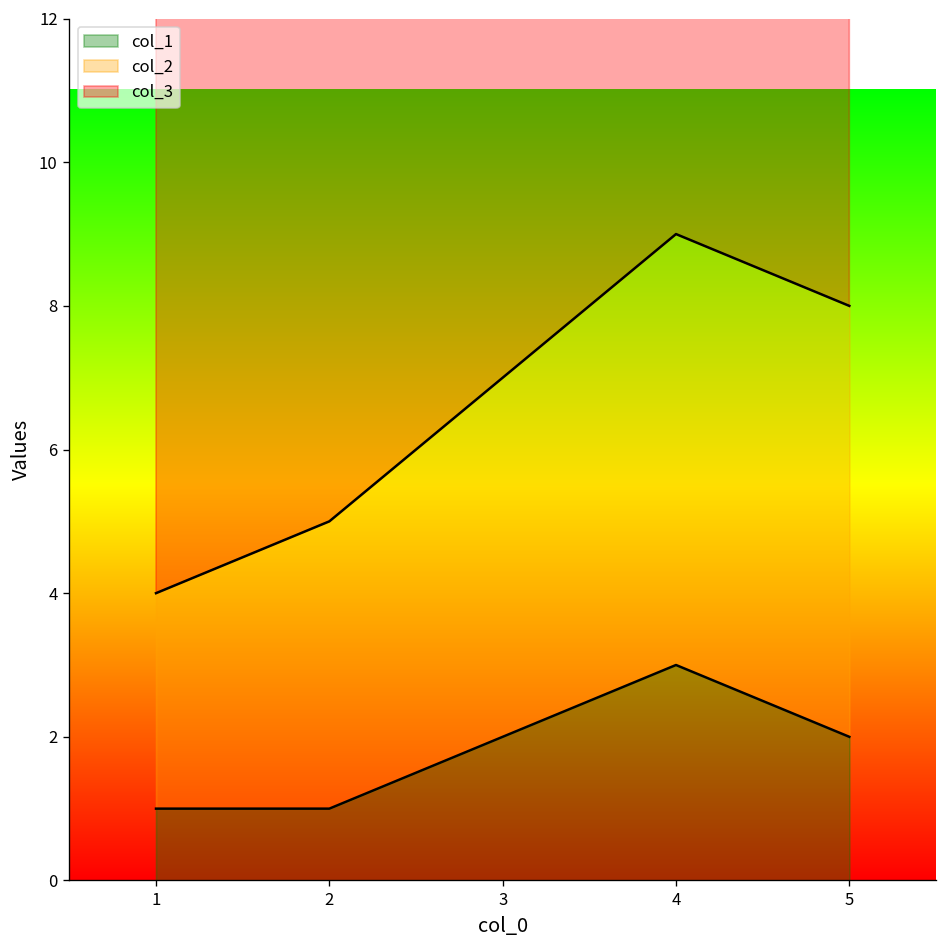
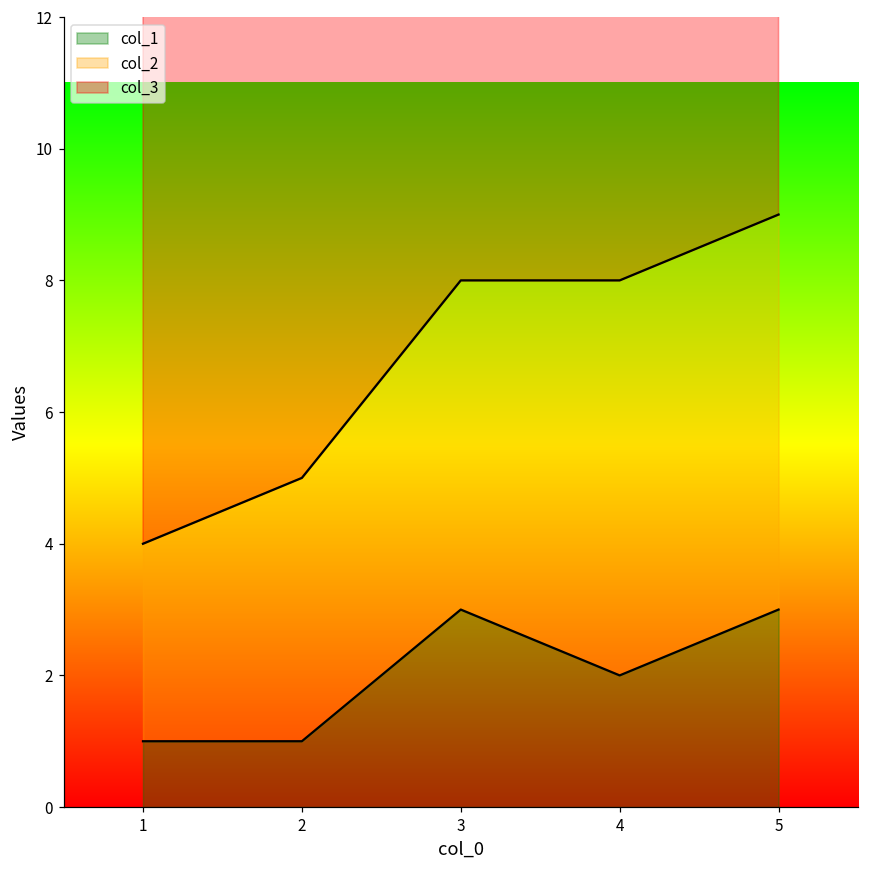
col_1, 3: 2 -> 3
col_1, 4: 3 -> 2
col_1, 5: 2 -> 3
